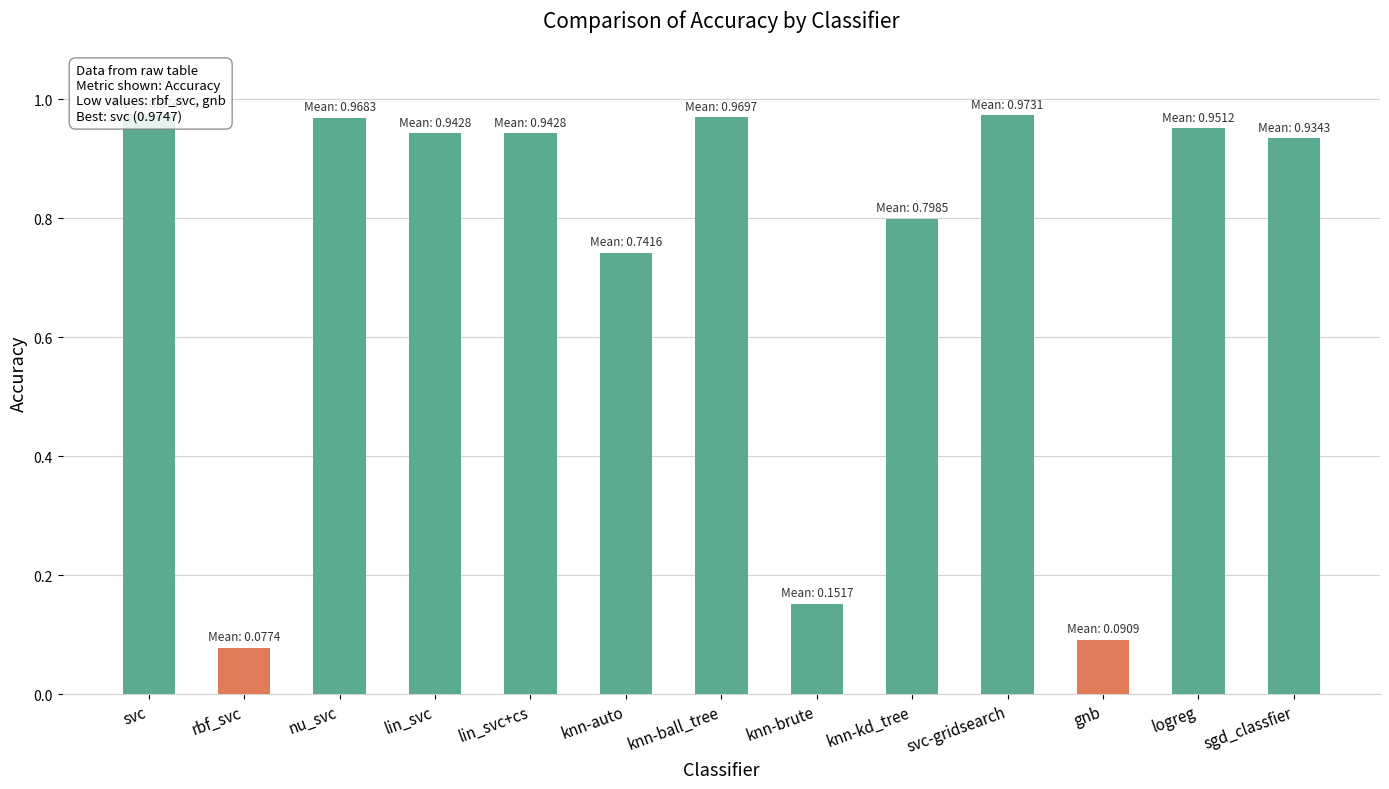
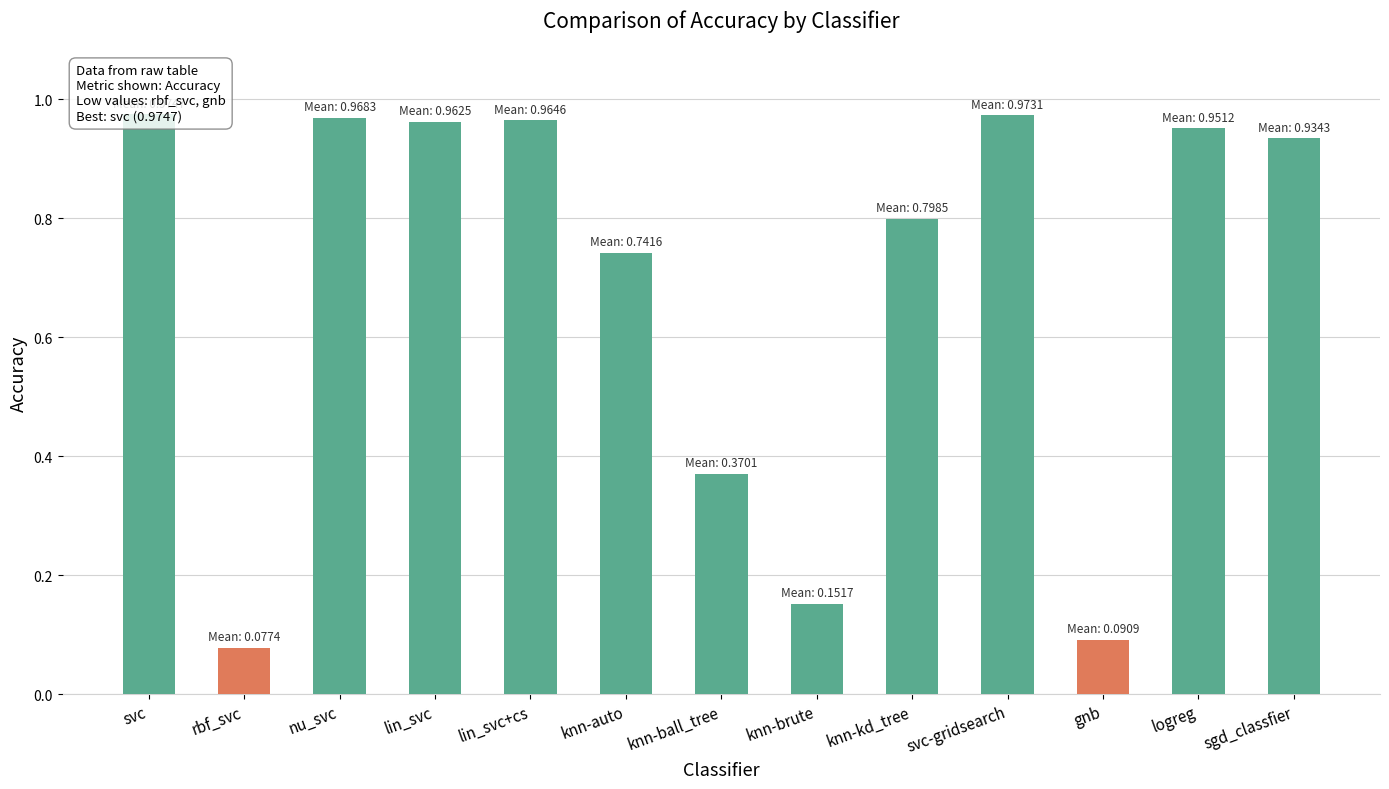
lin_svc: 0.9428 -> 0.9625
lin_svc+cs: 0.9428 -> 0.9646
knn-ball_tree: 0.9697 -> 0.3701
